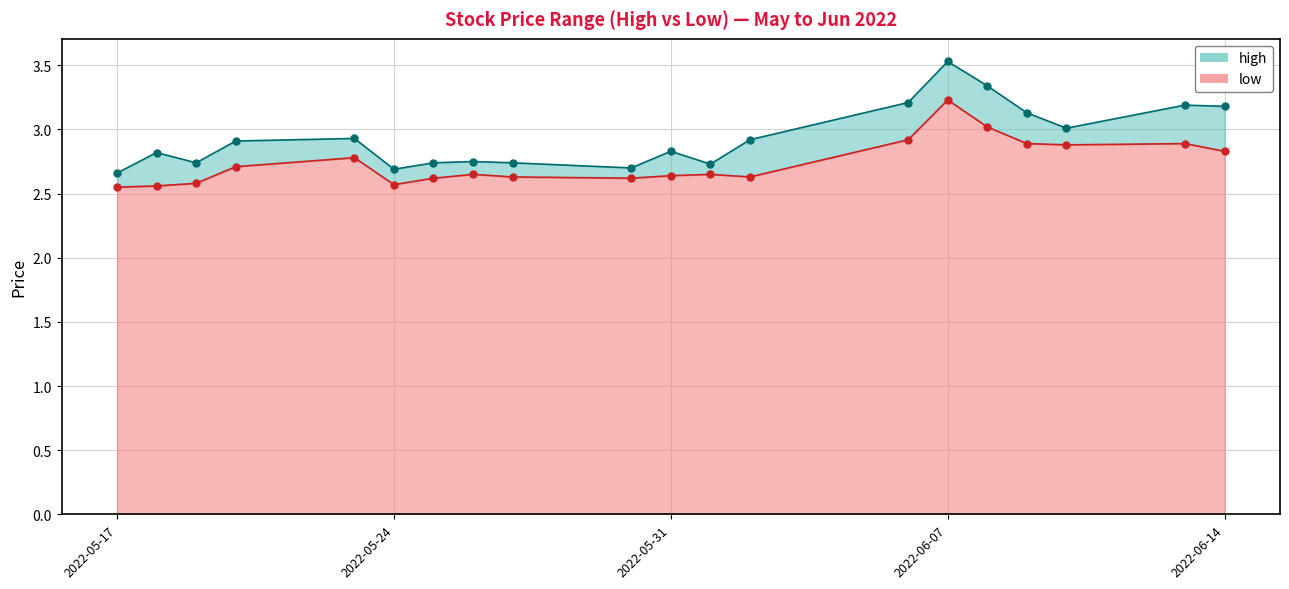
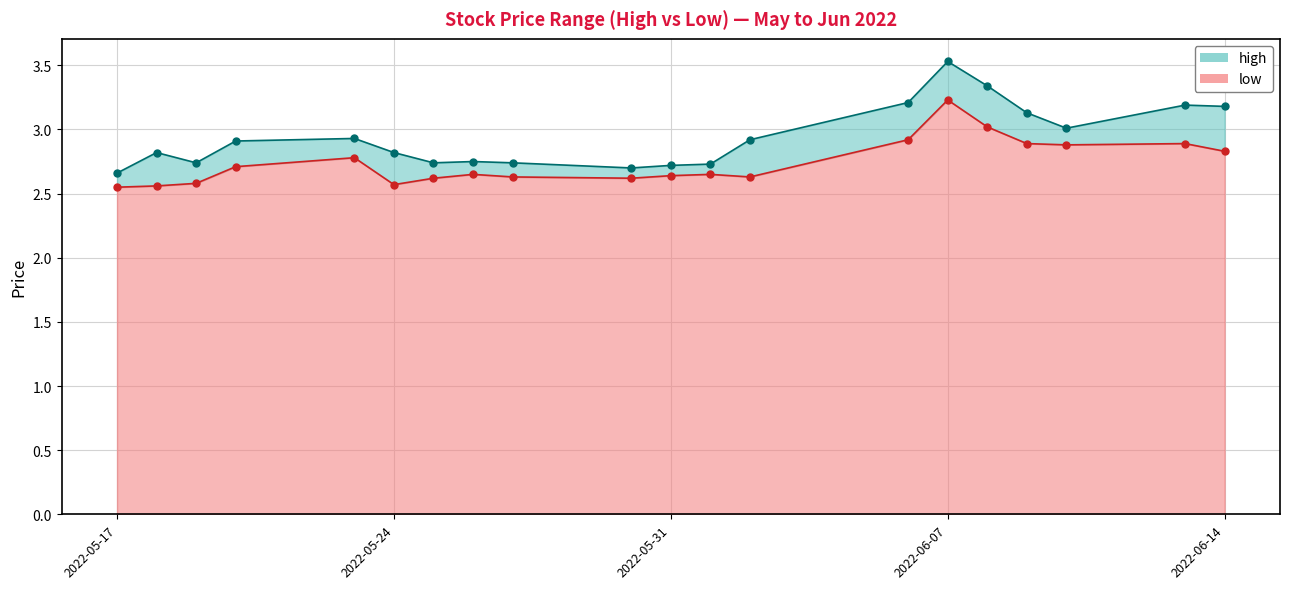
high, 2022-05-24: 2.69 -> 2.82
high, 2022-05-31: 2.83 -> 2.72
